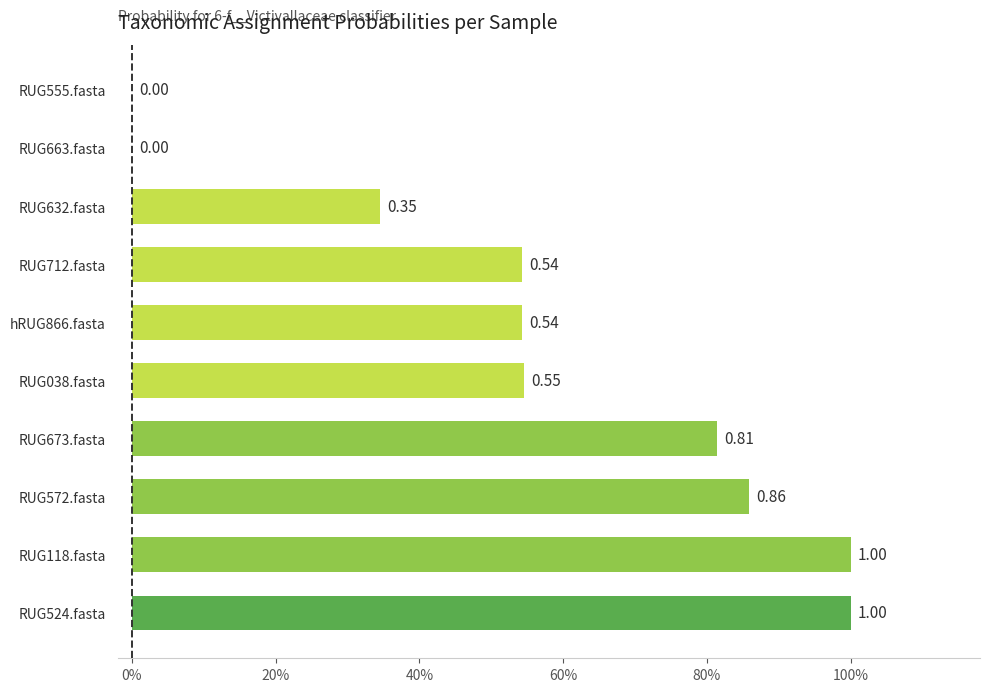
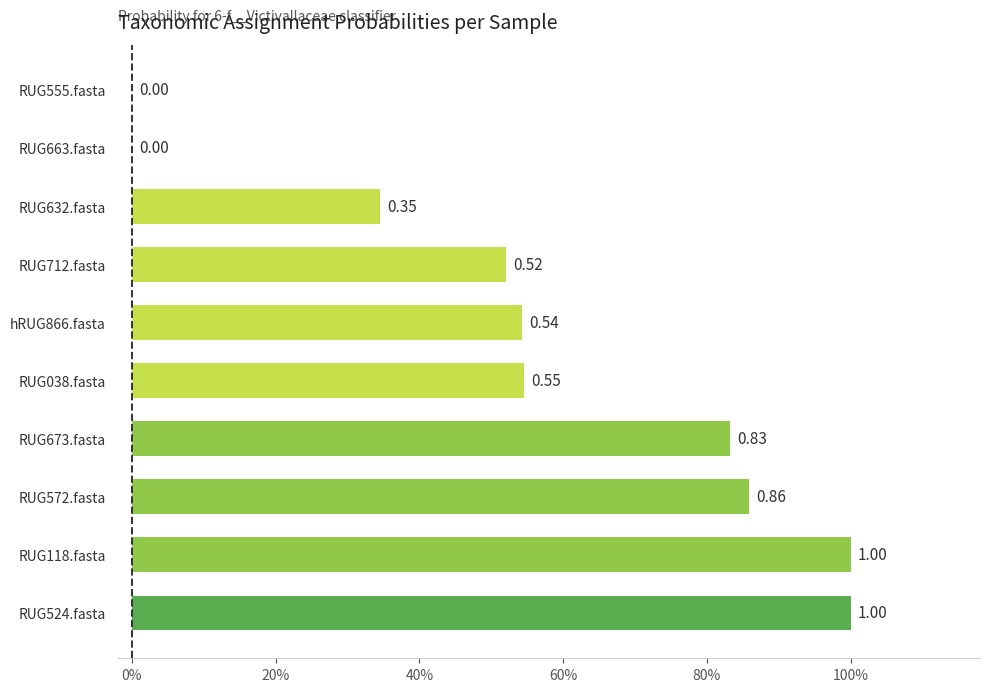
RUG712.fasta: 0.54 -> 0.52
RUG673.fasta: 0.81 -> 0.83
